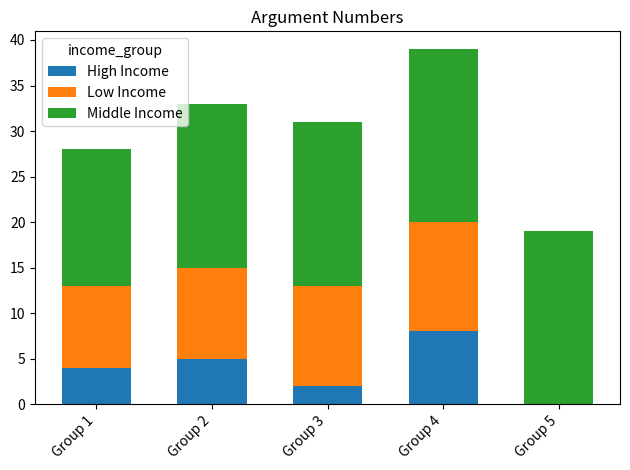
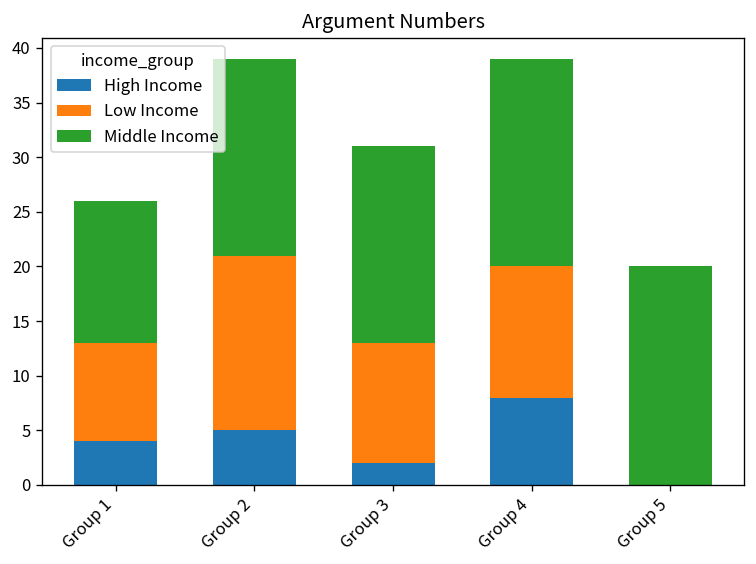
Middle Income, Group 1: 15 -> 13
Low Income, Group 2: 10 -> 16
Middle Income, Group 5: 19 -> 20
